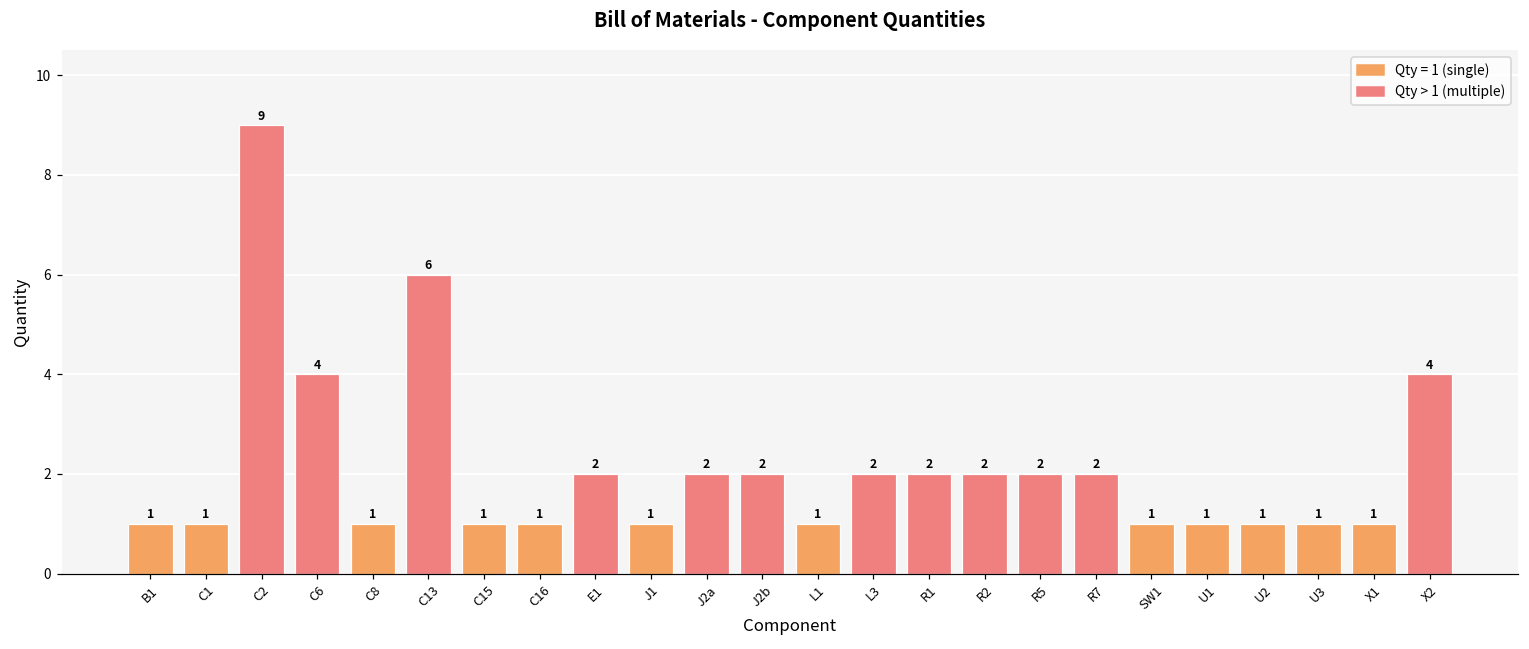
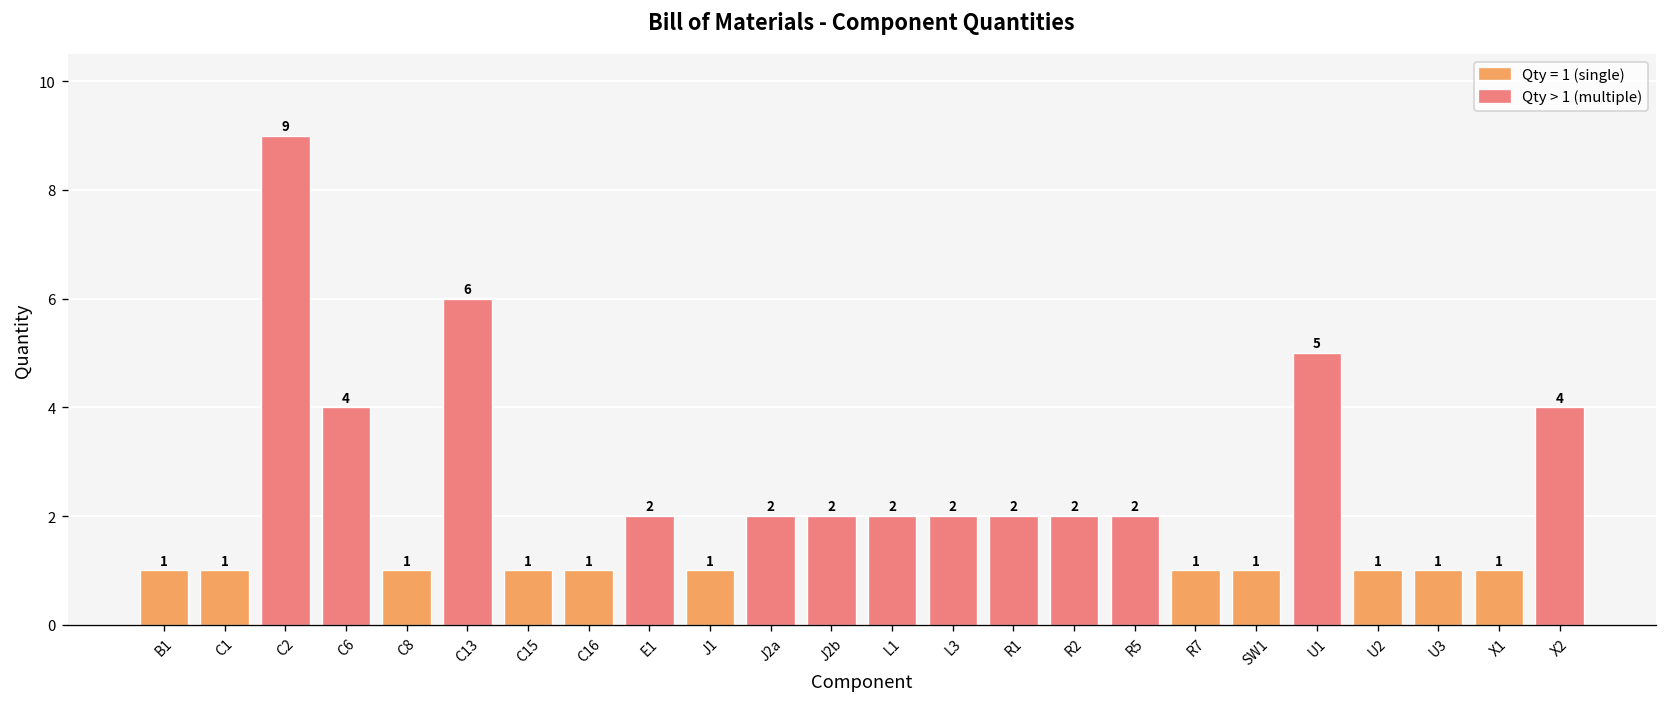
L1: 1 -> 2
R7: 2 -> 1
U1: 1 -> 5
